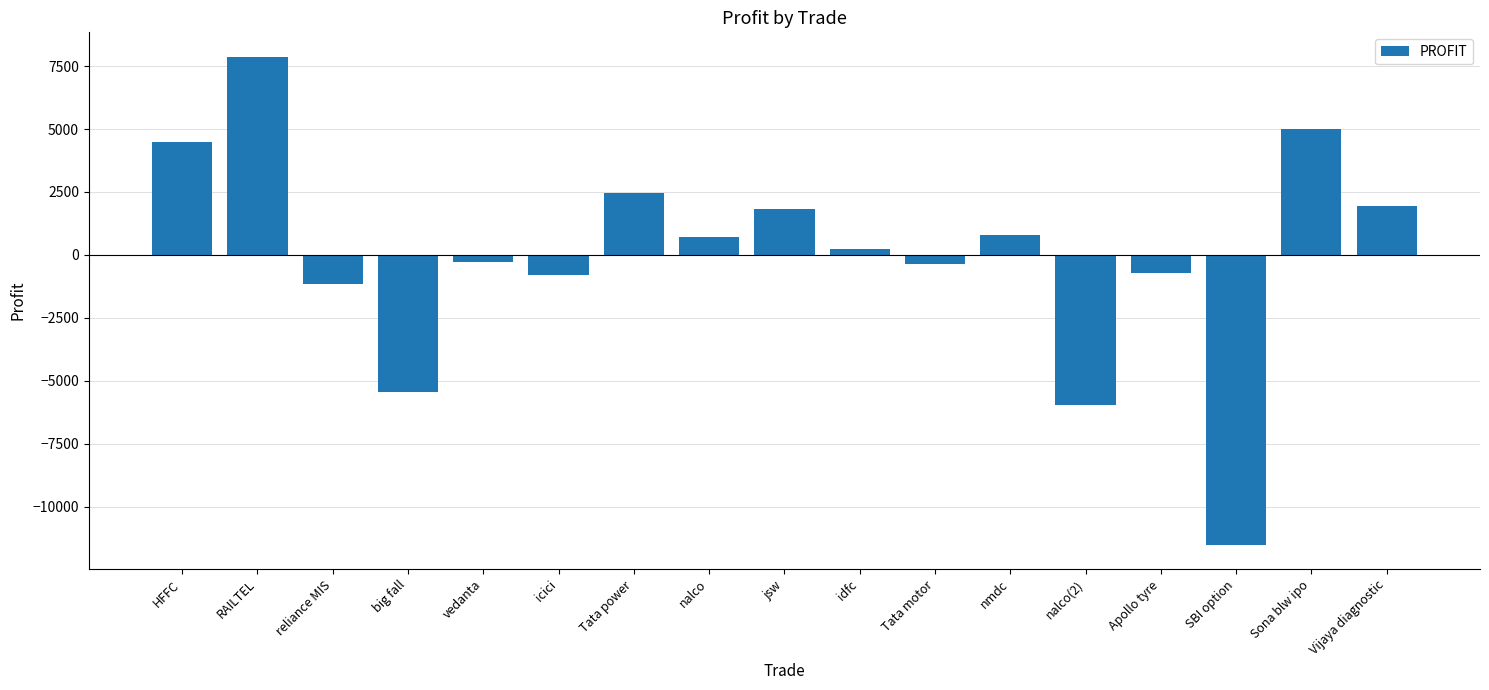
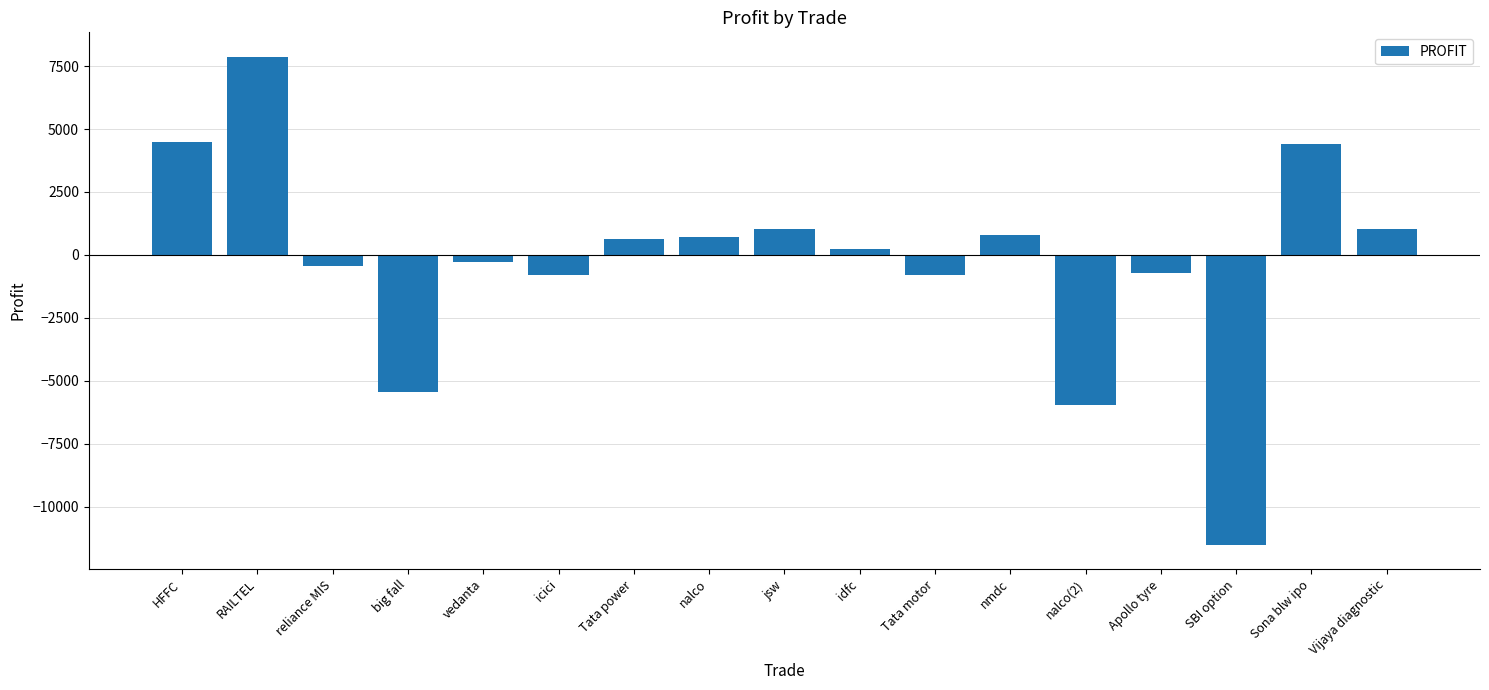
reliance MIS: -1200 -> -500
Tata power: 2500 -> 600
jsw: 1800 -> 1000
Tata motor: -400 -> -800
Sona blw ipo: 5000 -> 4400
Vijaya diagnostic: 1900 -> 1000
